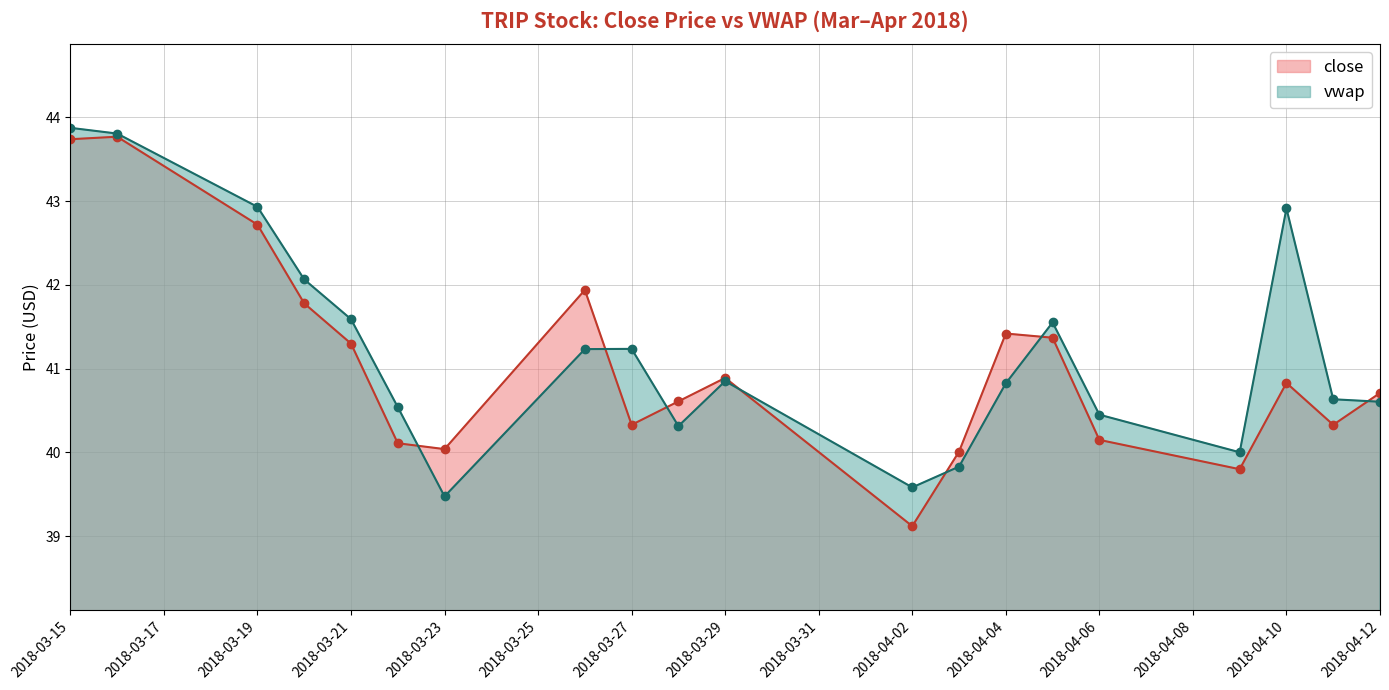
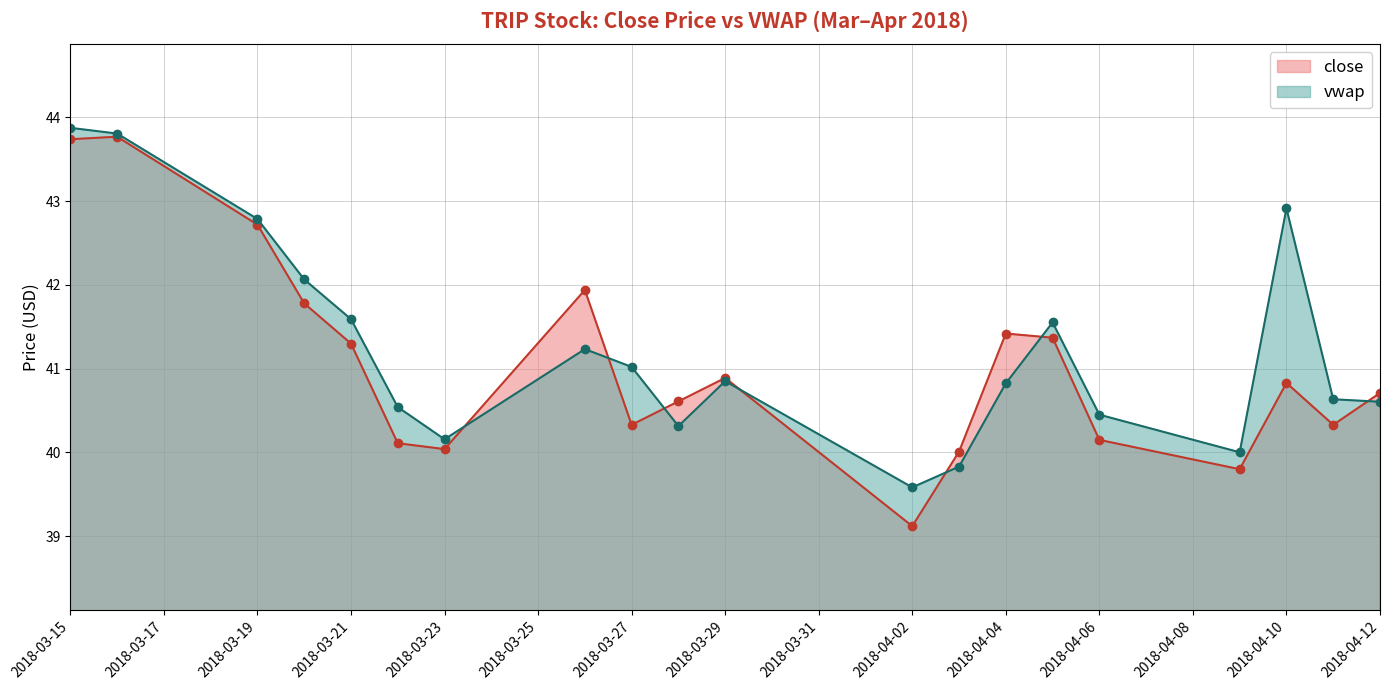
vwap, 2018-03-19: 42.9 -> 42.8
vwap, 2018-03-23: 39.5 -> 40.2
vwap, 2018-03-27: 41.2 -> 41.0
